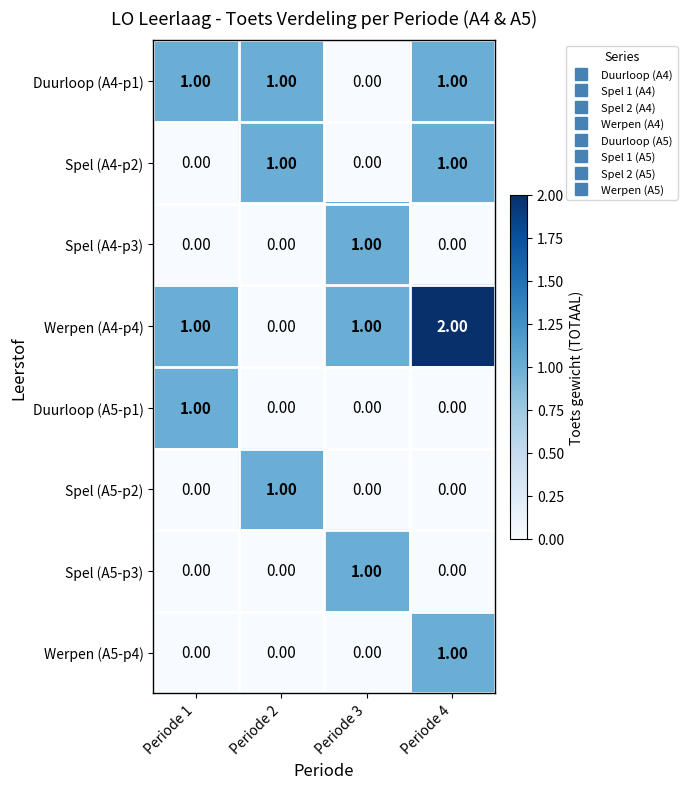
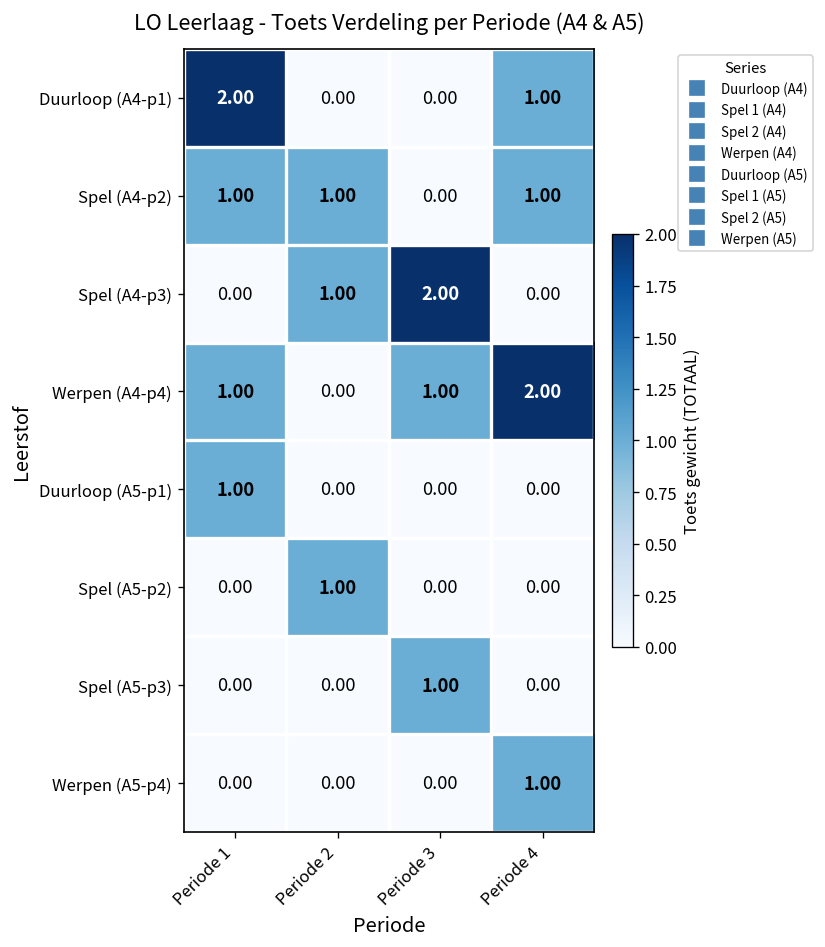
Duurloop (A4-p1), Periode 1: 1.00 -> 2.00
Duurloop (A4-p1), Periode 2: 1.00 -> 0.00
Spel (A4-p2), Periode 1: 0.00 -> 1.00
Spel (A4-p3), Periode 2: 0.00 -> 1.00
Spel (A4-p3), Periode 3: 1.00 -> 2.00
